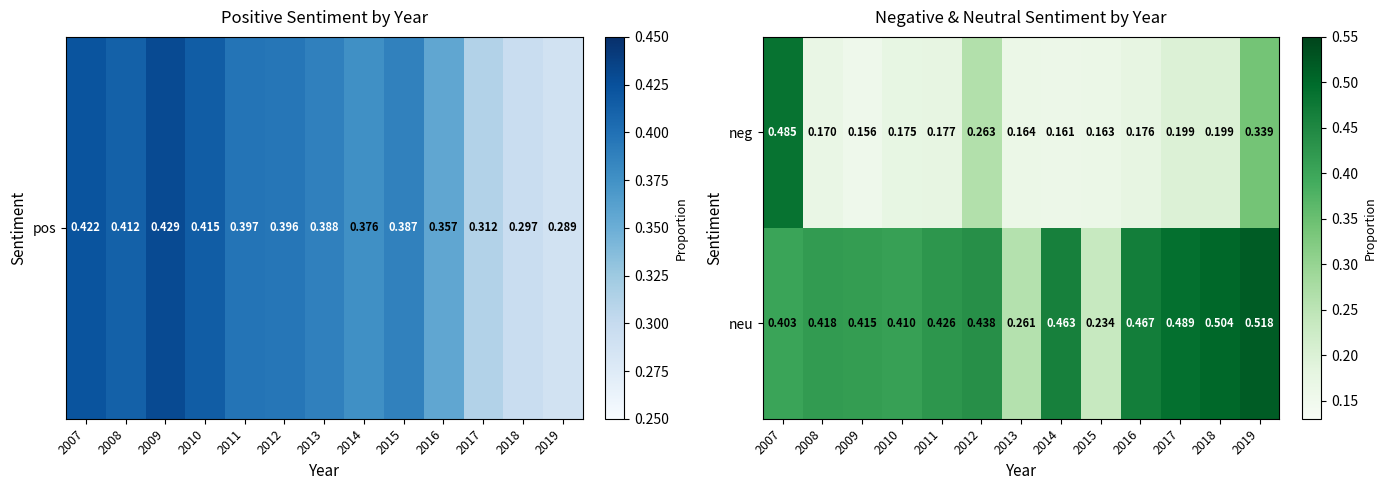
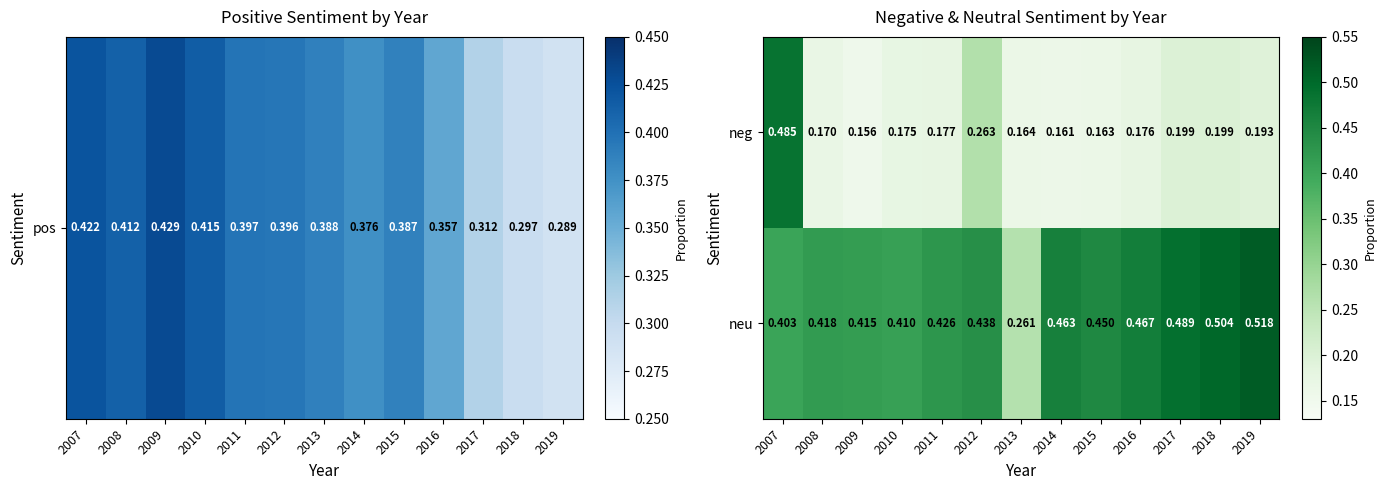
Negative & Neutral Sentiment by Year, neg, 2019: 0.339 -> 0.193
Negative & Neutral Sentiment by Year, neu, 2015: 0.234 -> 0.450
